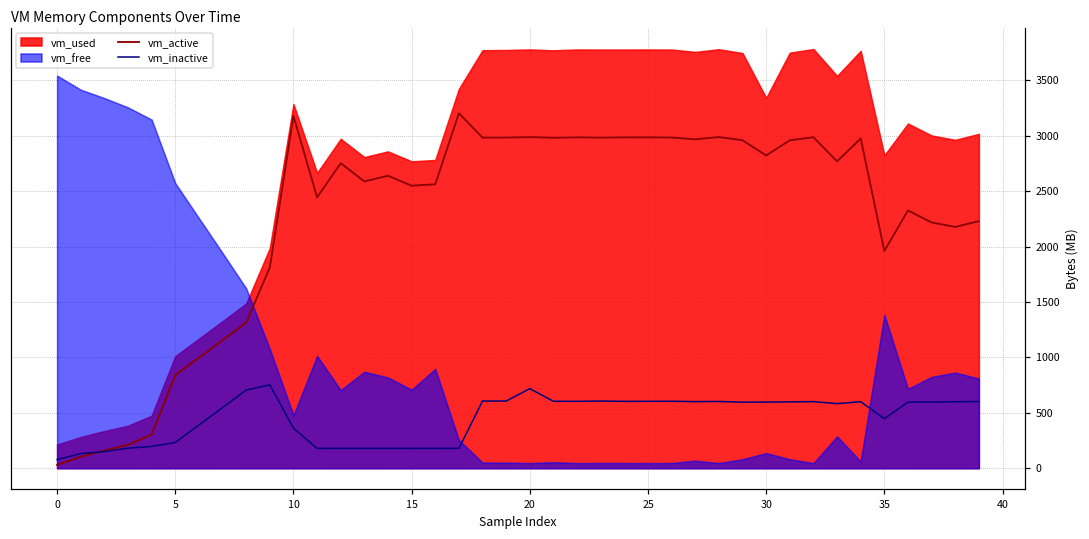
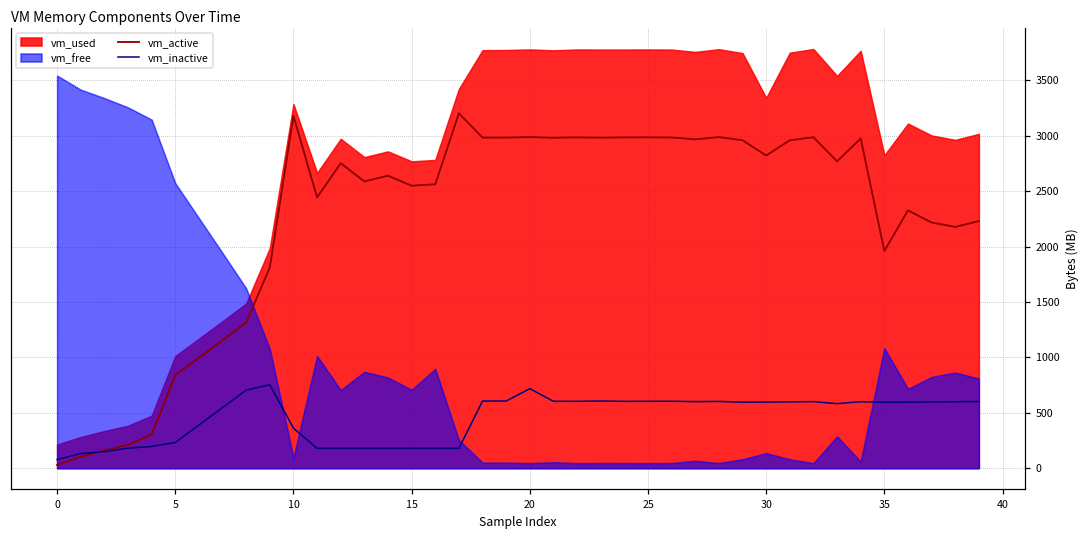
vm_free, 10: 480 -> 90
vm_inactive, 35: 450 -> 600
vm_free, 35: 1380 -> 1080
